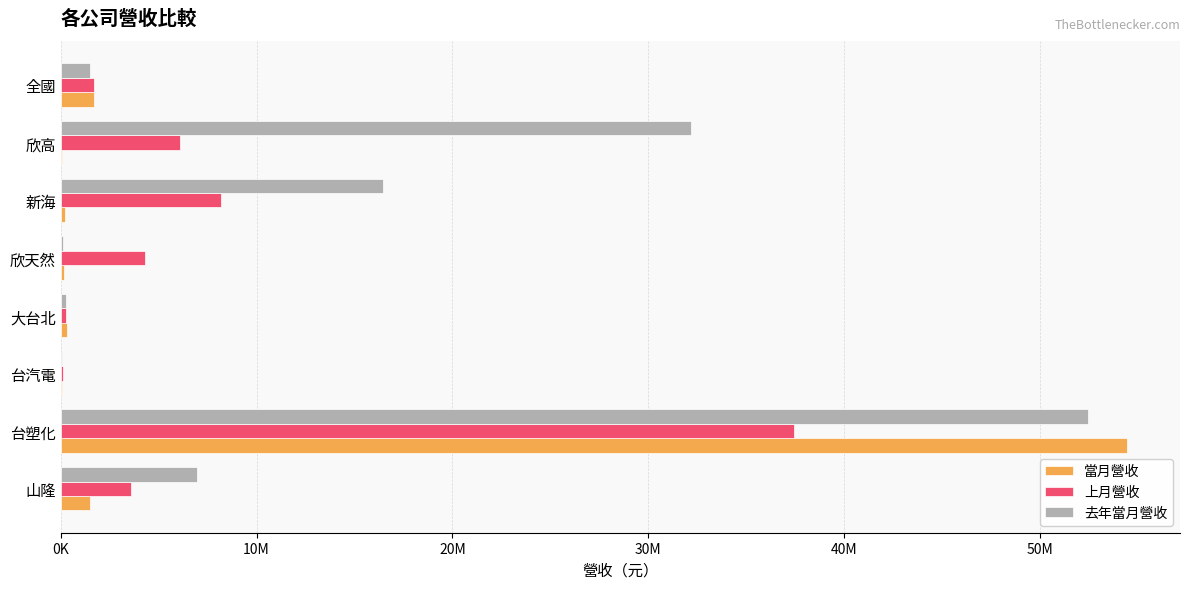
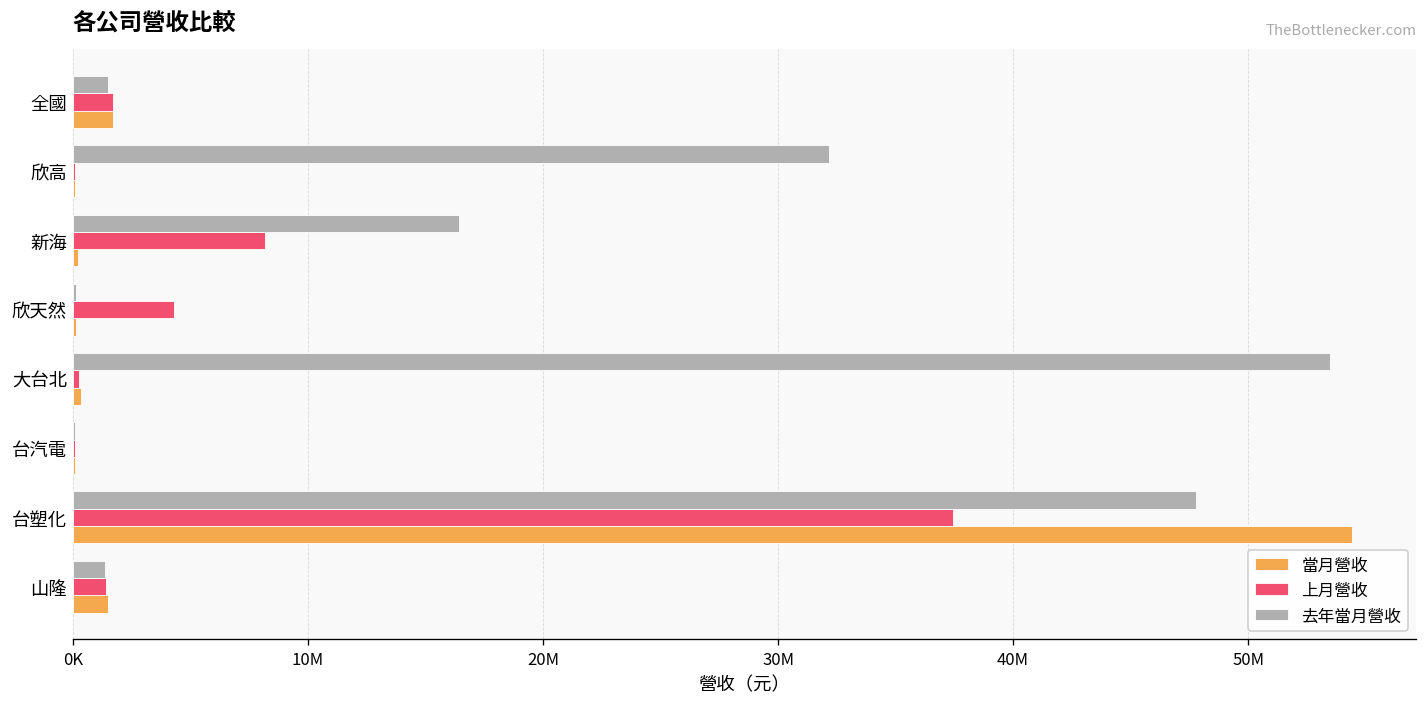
上月營收, 欣高: 6100000 -> 100000
去年當月營收, 大台北: 300000 -> 53500000
去年當月營收, 台塑化: 52400000 -> 47800000
去年當月營收, 山隆: 6900000 -> 1400000
上月營收, 山隆: 3600000 -> 1400000
